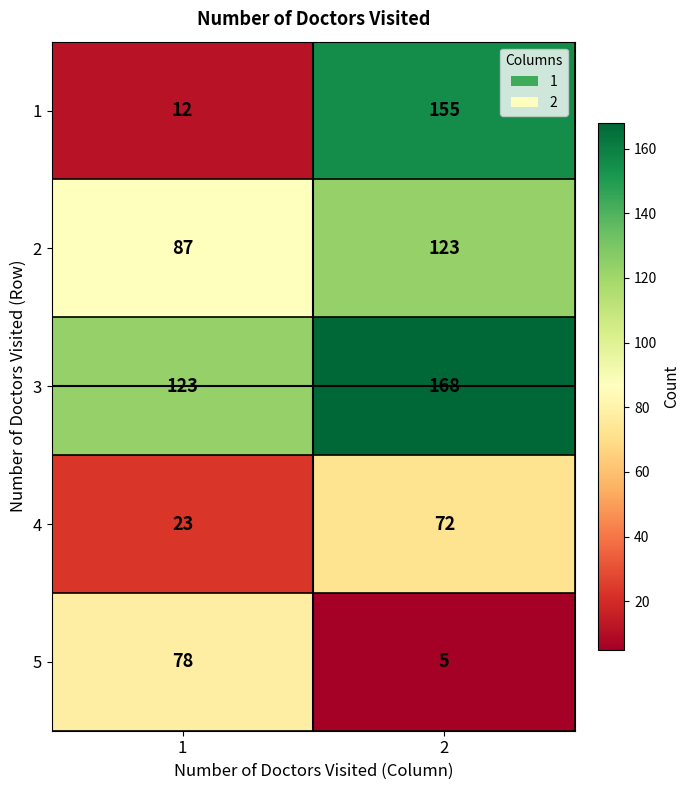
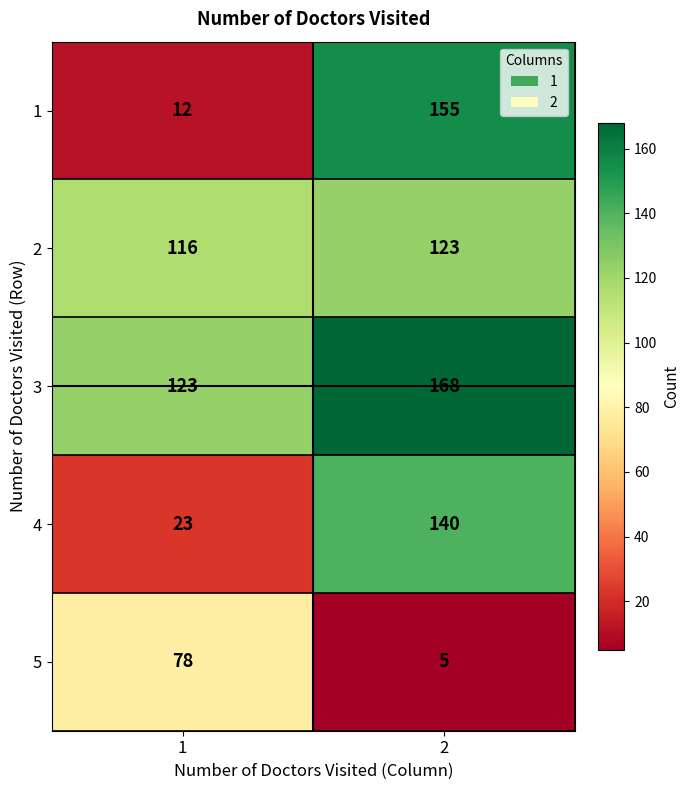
2, 1: 87 -> 116
4, 2: 72 -> 140
